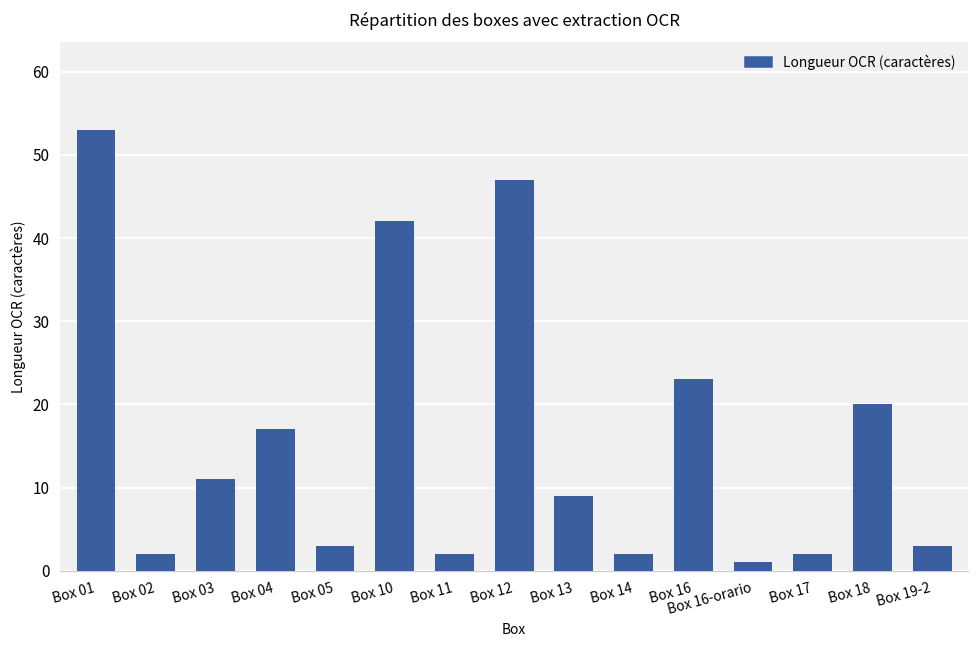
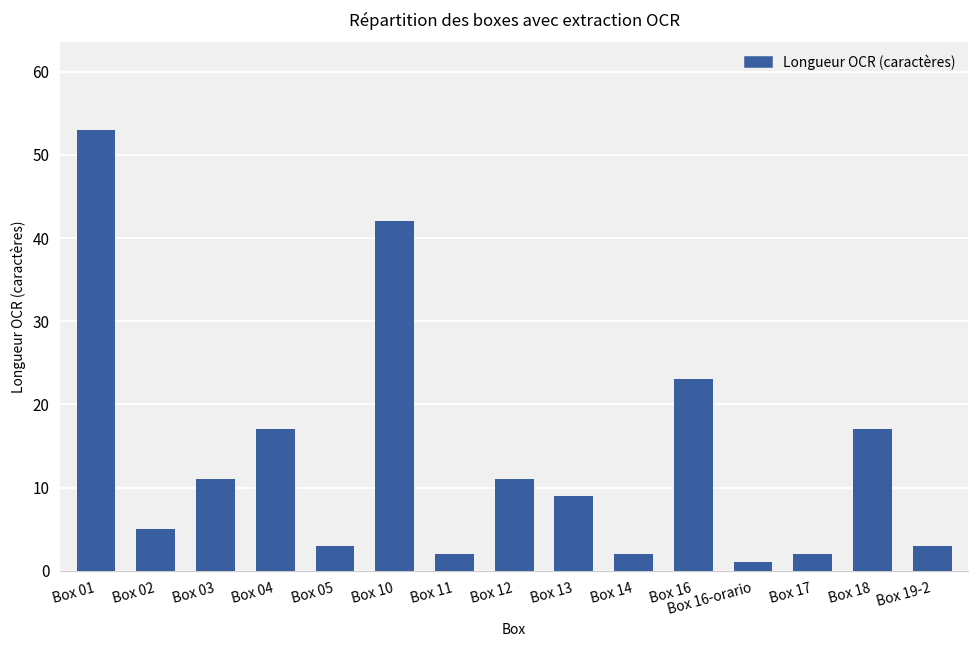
Box 02: 2 -> 5
Box 12: 47 -> 11
Box 18: 20 -> 17
